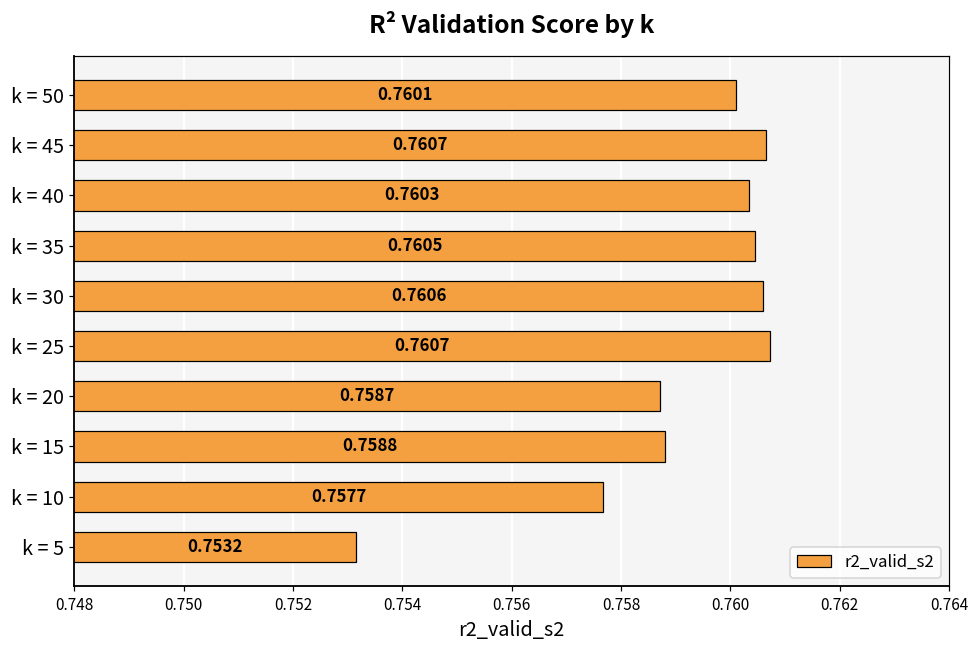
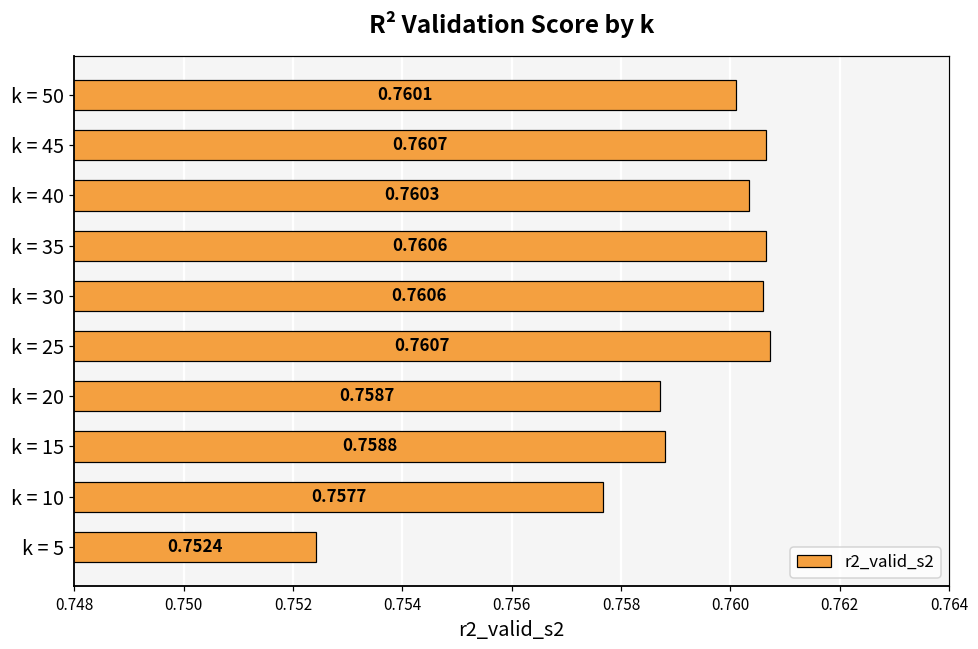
k = 35: 0.7605 -> 0.7606
k = 5: 0.7532 -> 0.7524
